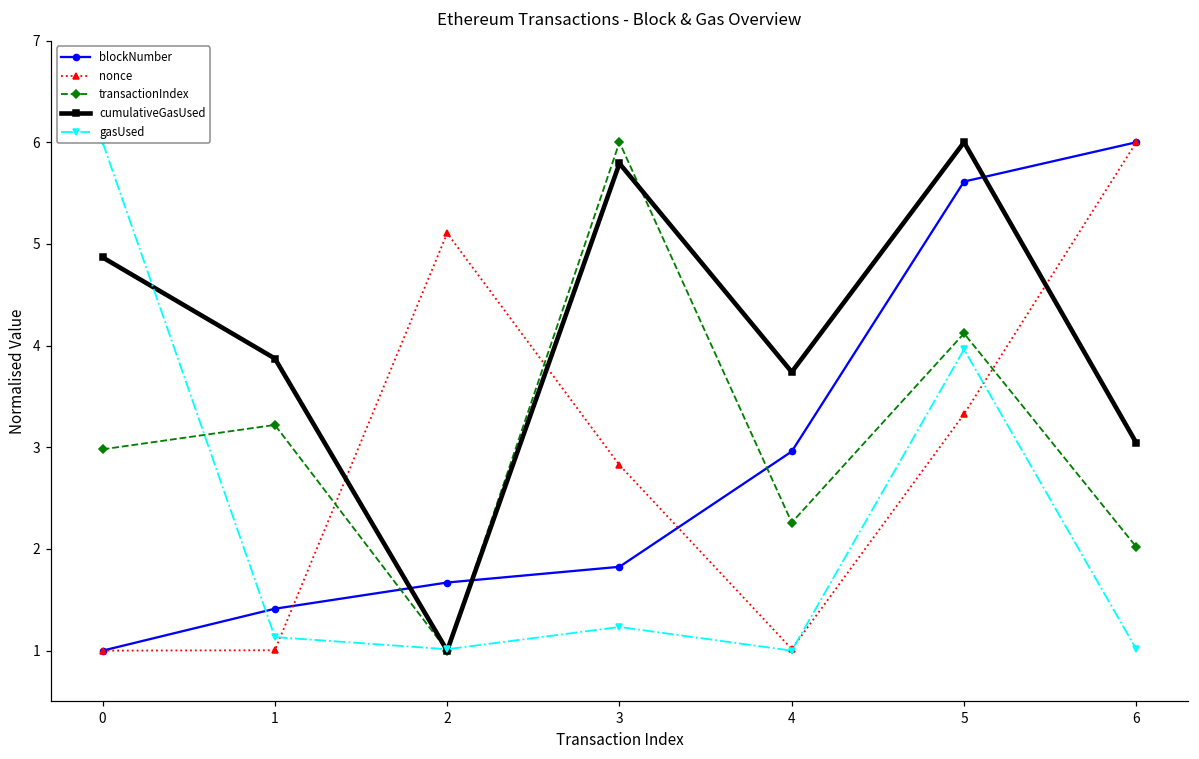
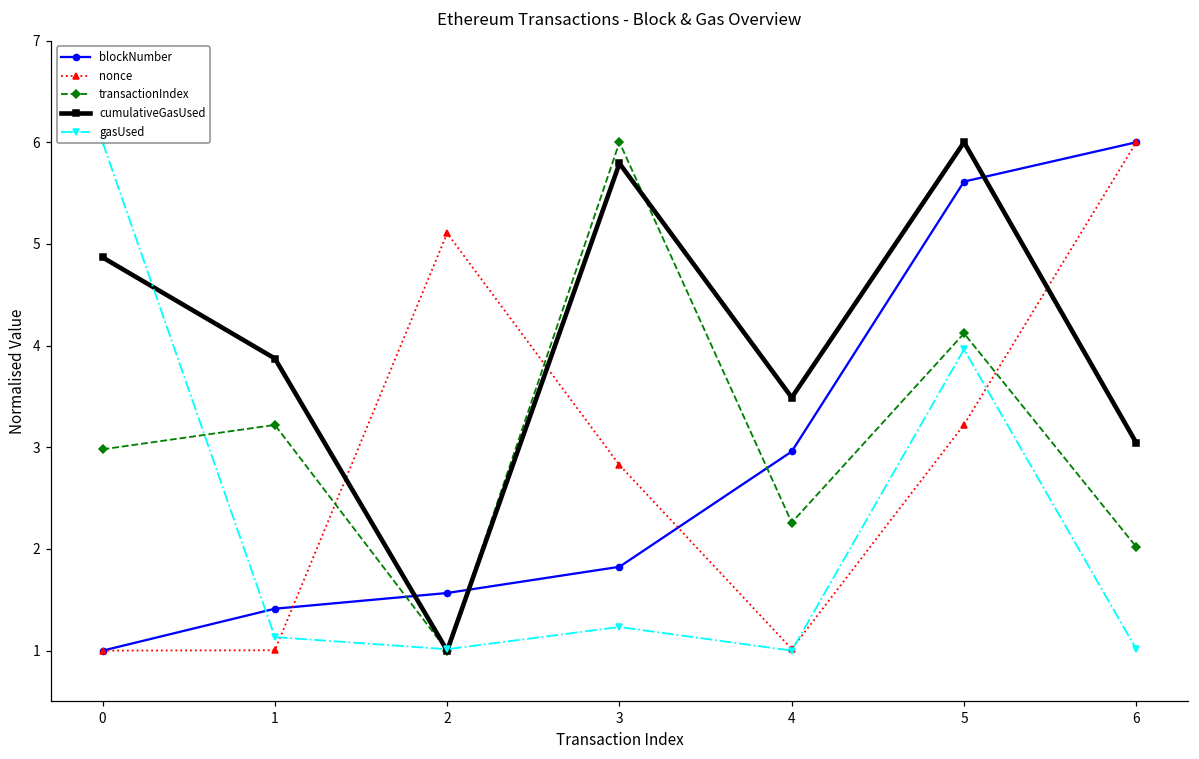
blockNumber, 2: 1.7 -> 1.6
cumulativeGasUsed, 4: 3.7 -> 3.5
nonce, 5: 3.3 -> 3.2
